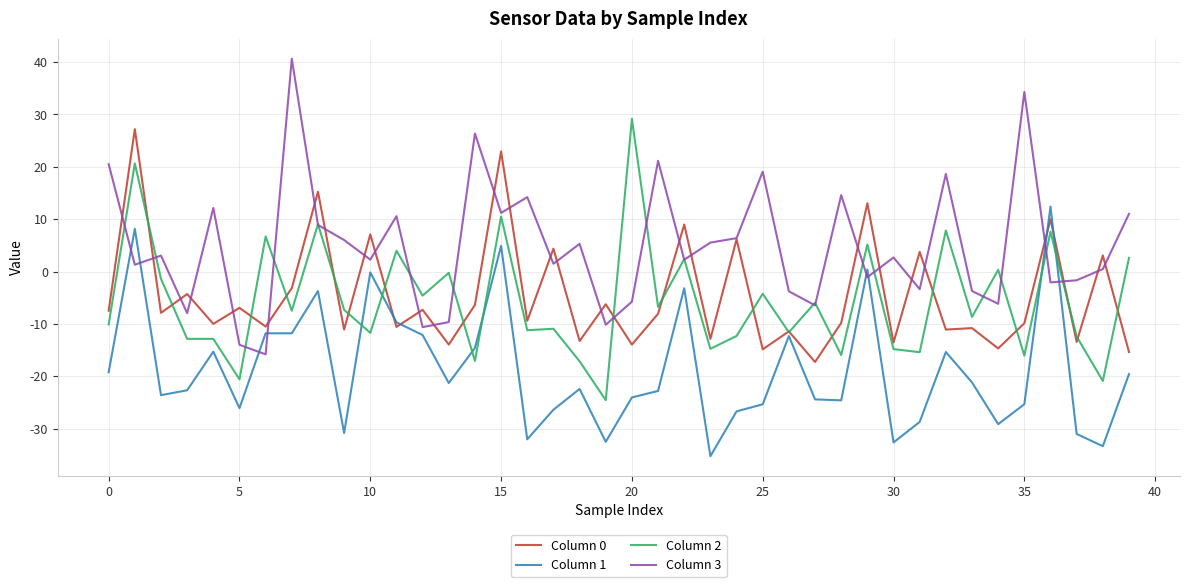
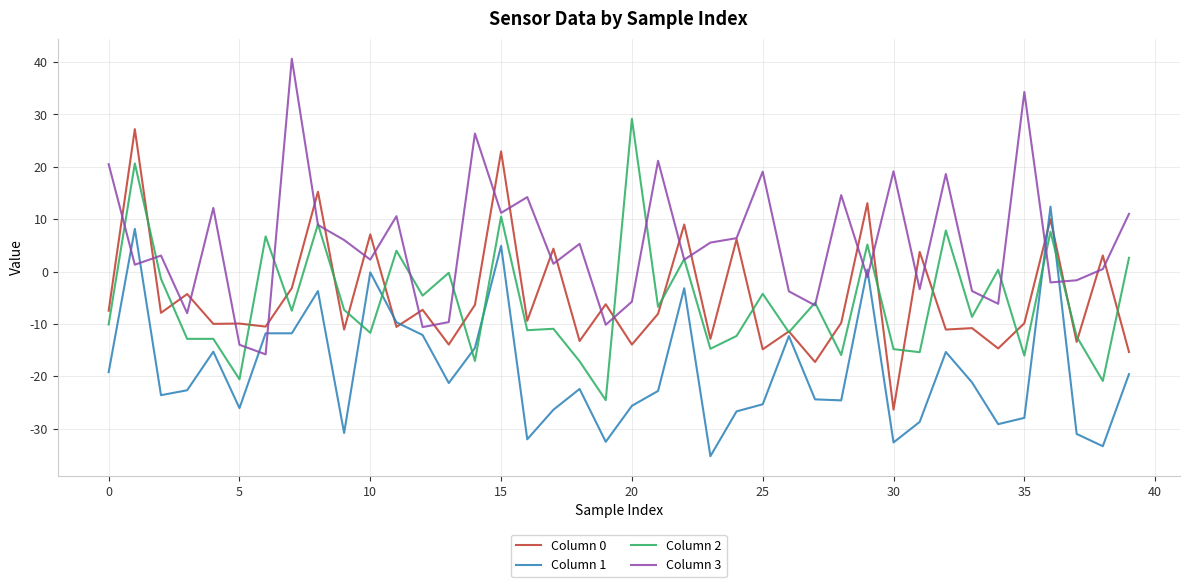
Column 0, 5: -7 -> -10
Column 1, 20: -24 -> -26
Column 0, 30: -14 -> -26
Column 3, 30: 3 -> 19
Column 1, 35: -25 -> -28
